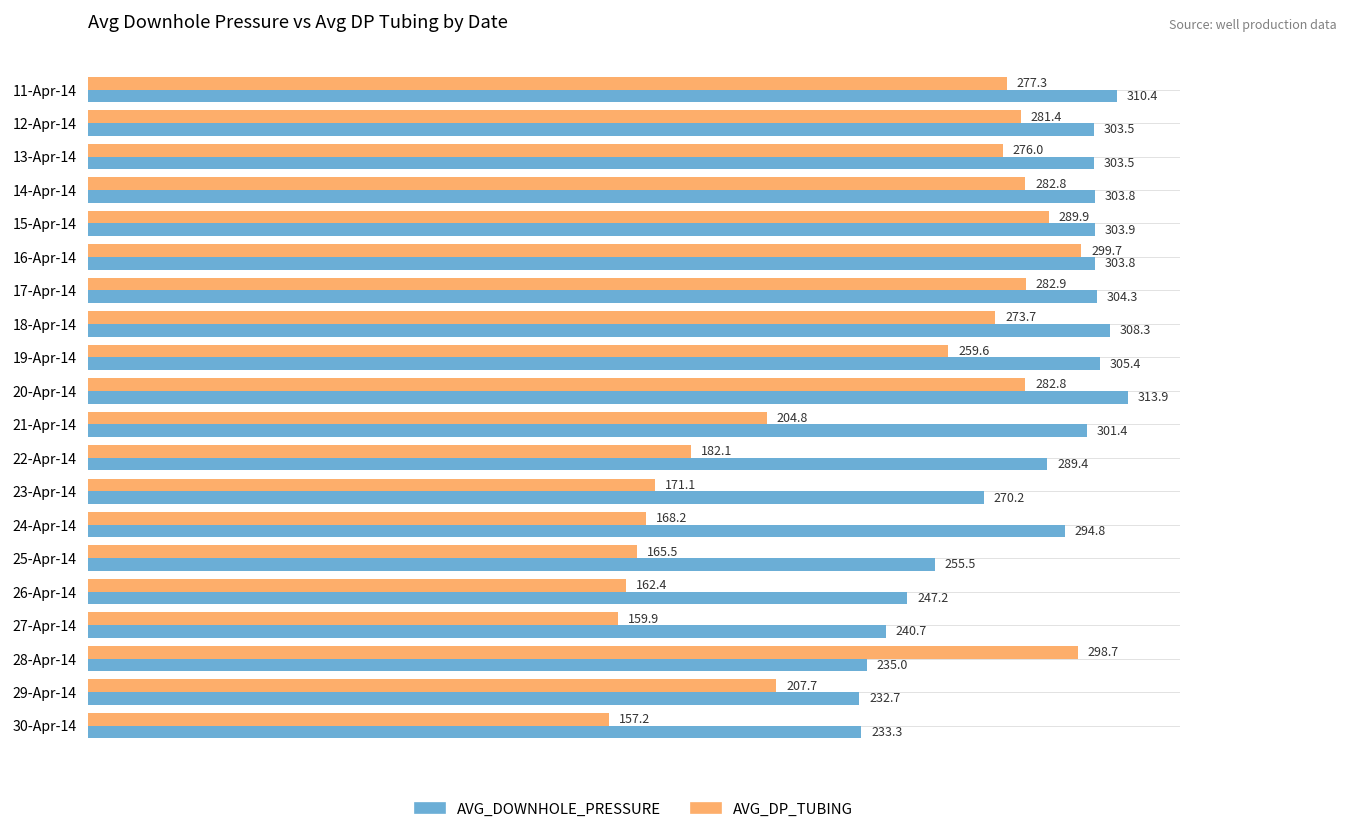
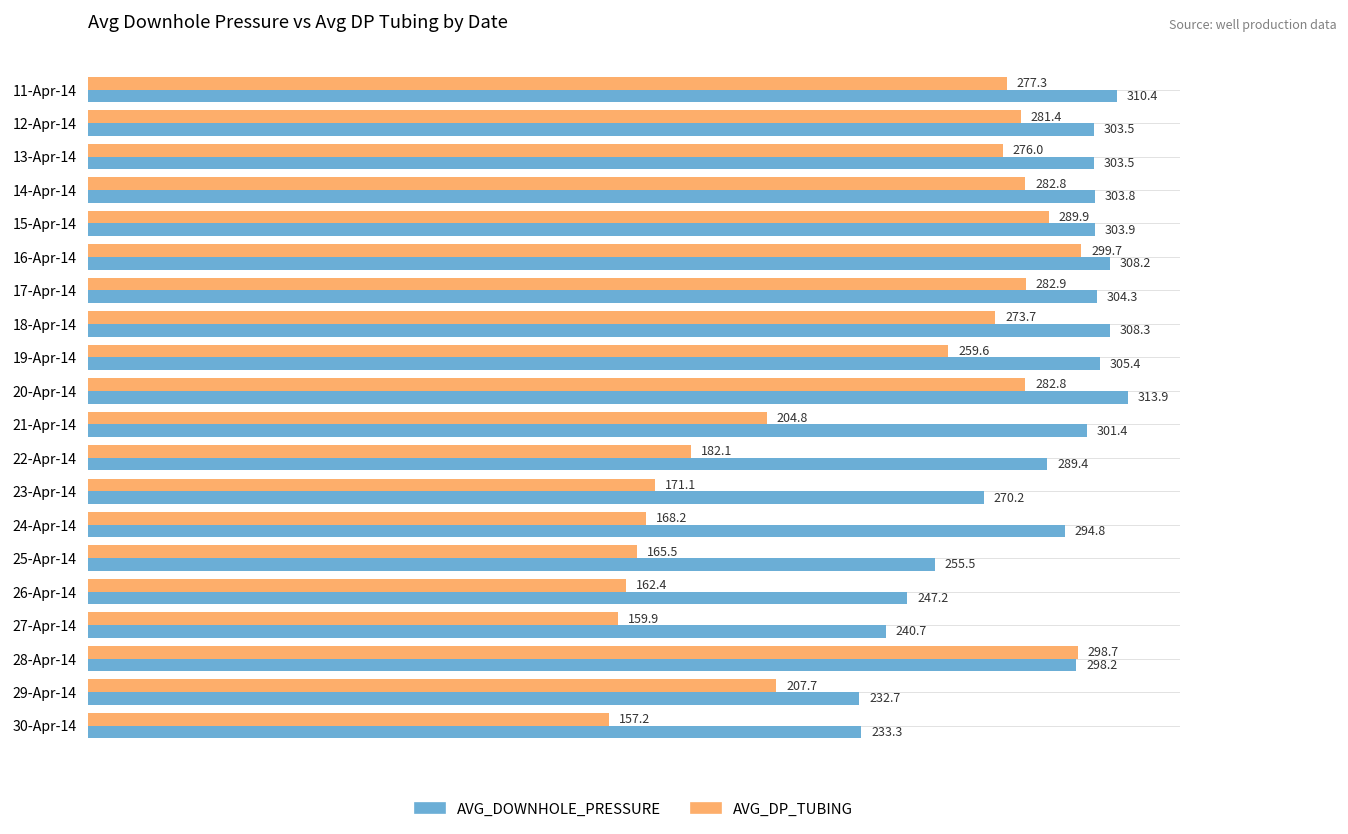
AVG_DOWNHOLE_PRESSURE, 16-Apr-14: 303.8 -> 308.2
AVG_DOWNHOLE_PRESSURE, 28-Apr-14: 235.0 -> 298.2
